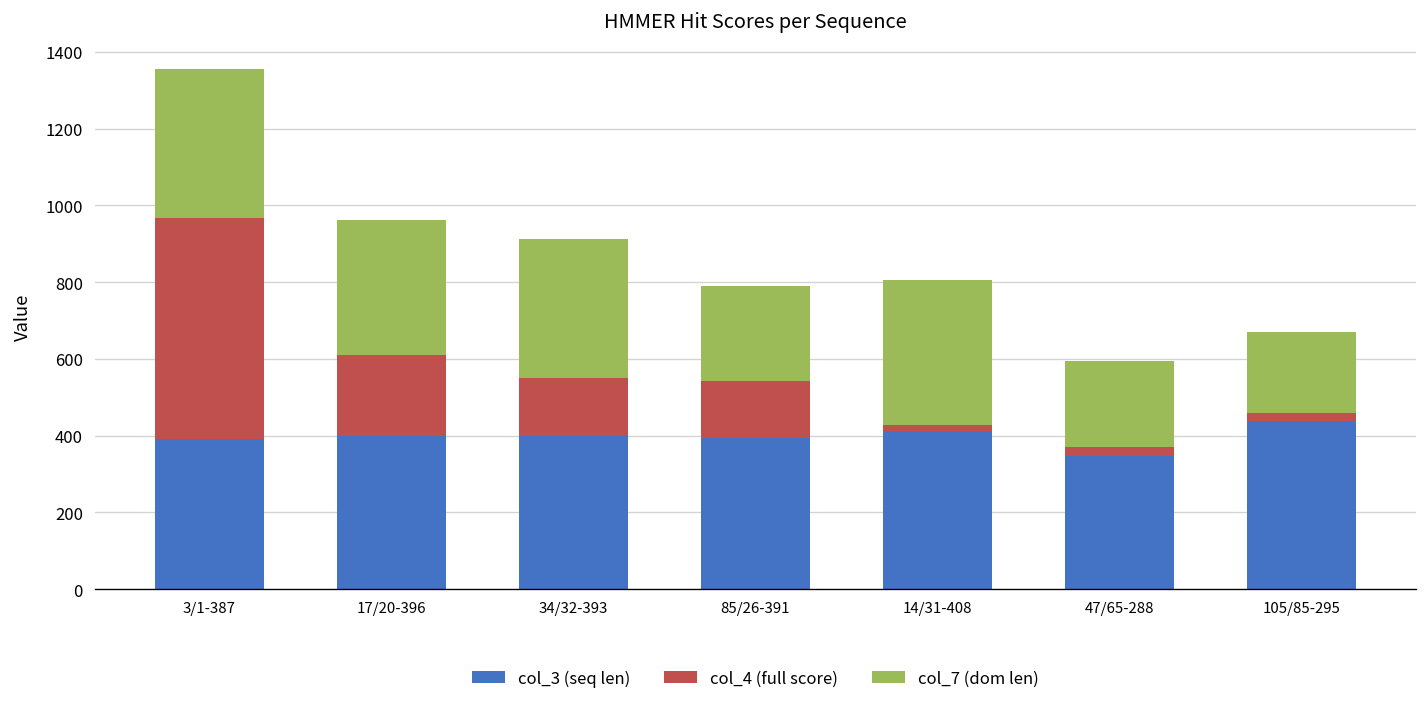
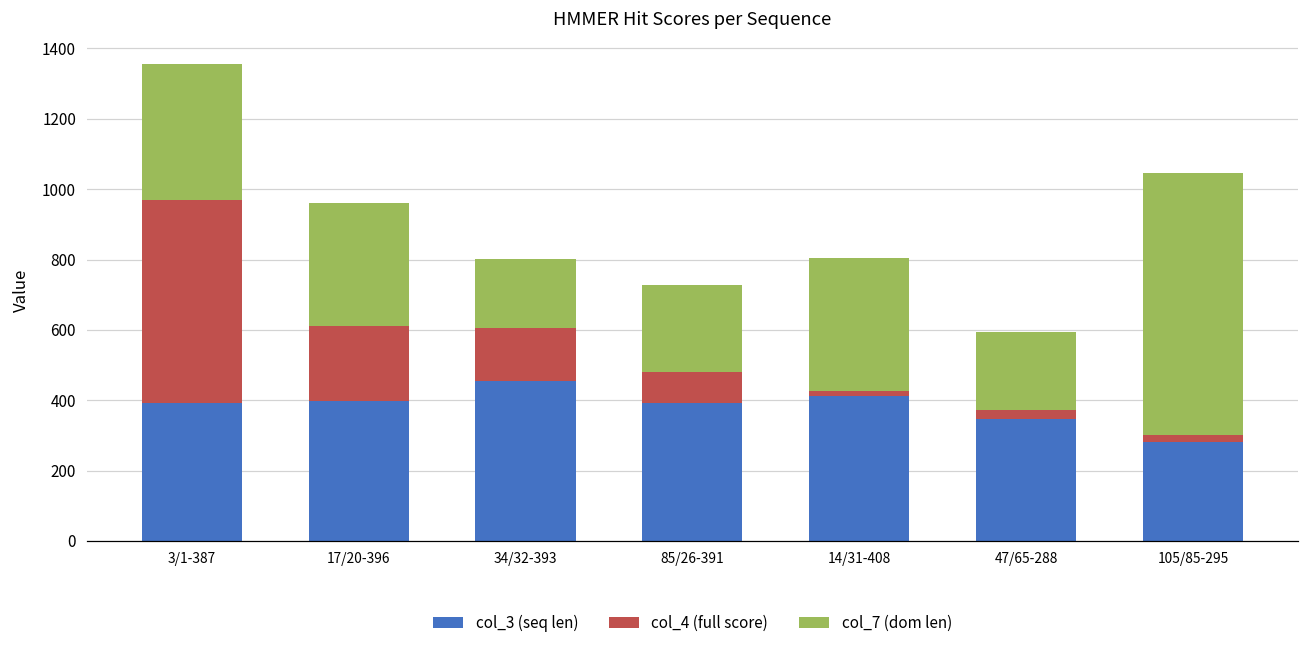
col_3 (seq len), 34/32-393: 400 -> 460
col_7 (dom len), 34/32-393: 360 -> 200
col_4 (full score), 85/26-391: 150 -> 90
col_3 (seq len), 105/85-295: 440 -> 280
col_7 (dom len), 105/85-295: 210 -> 750
